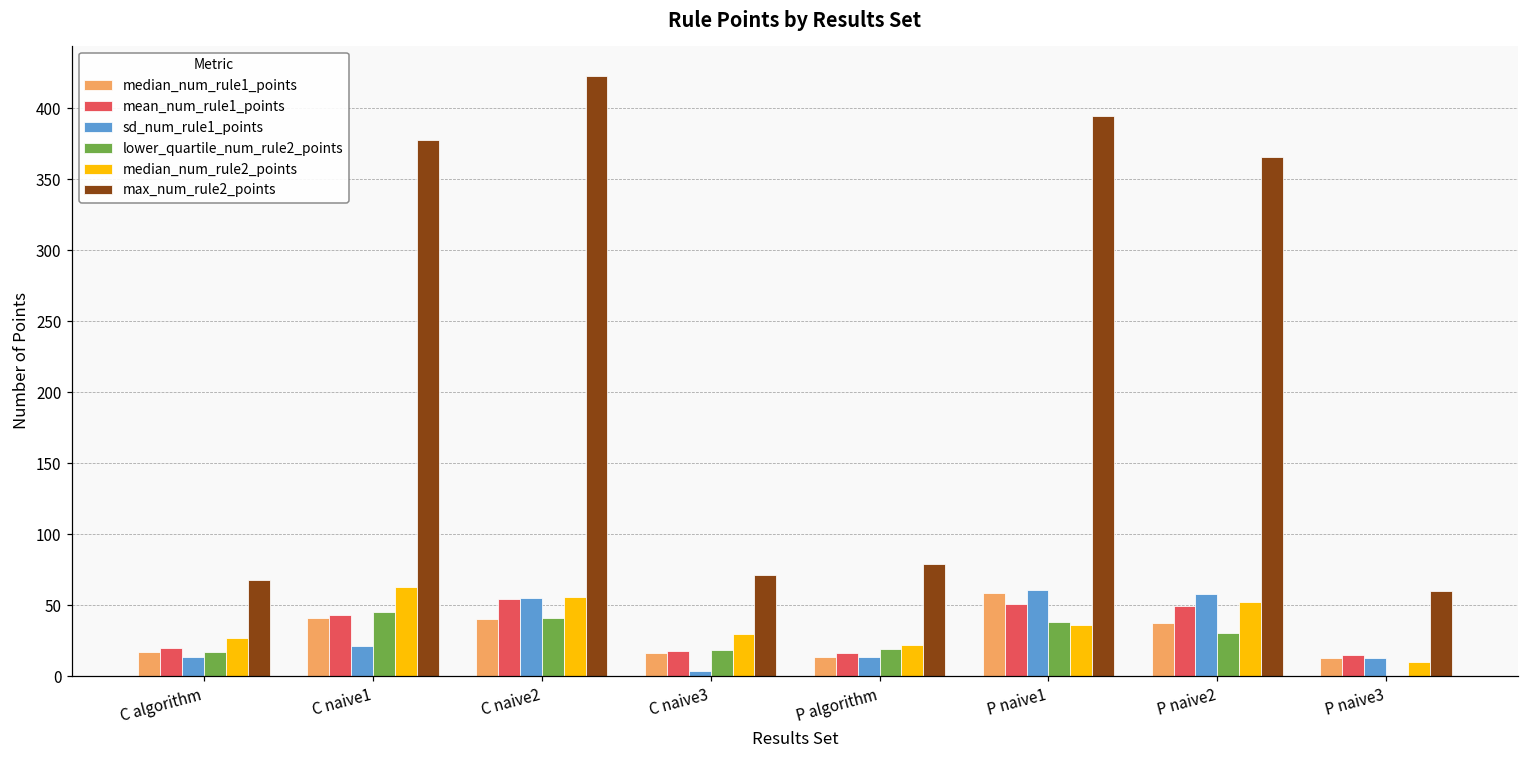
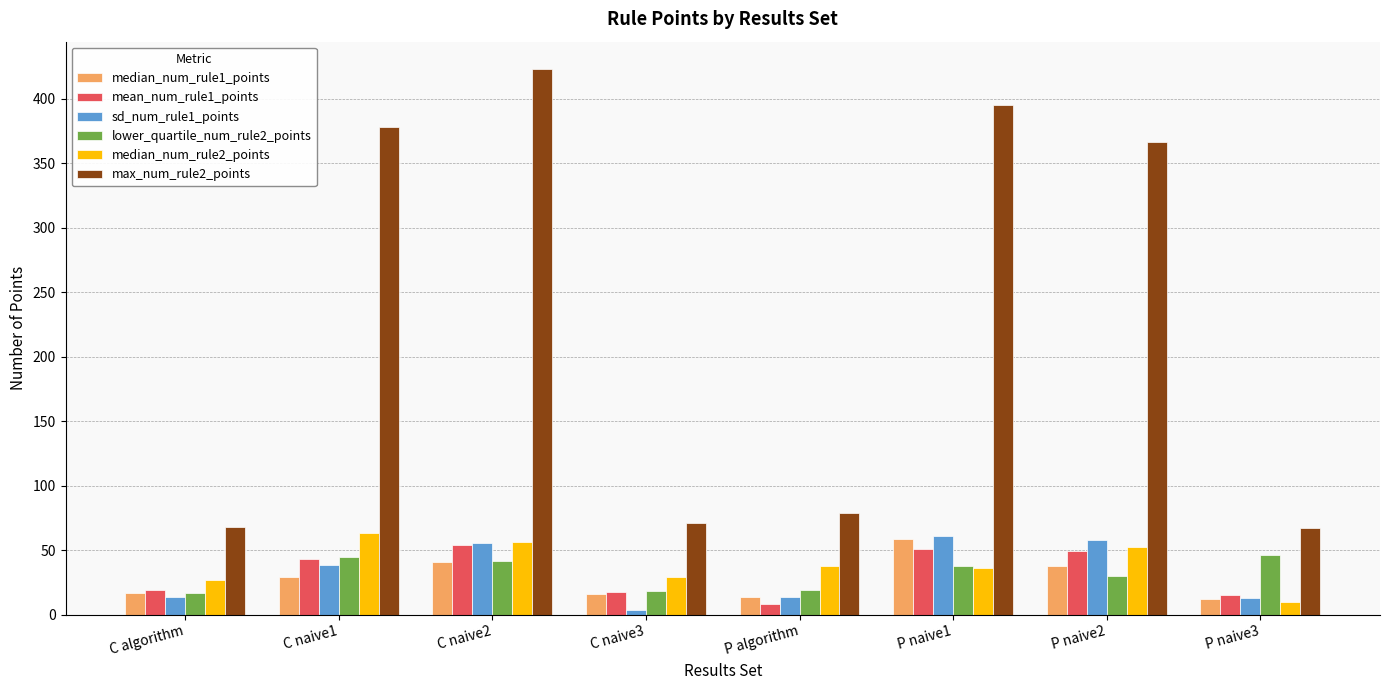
median_num_rule1_points, C naive1: 41 -> 29
sd_num_rule1_points, C naive1: 21 -> 38
mean_num_rule1_points, P algorithm: 16 -> 8
median_num_rule2_points, P algorithm: 22 -> 38
lower_quartile_num_rule2_points, P naive3: 0 -> 46
max_num_rule2_points, P naive3: 60 -> 67
